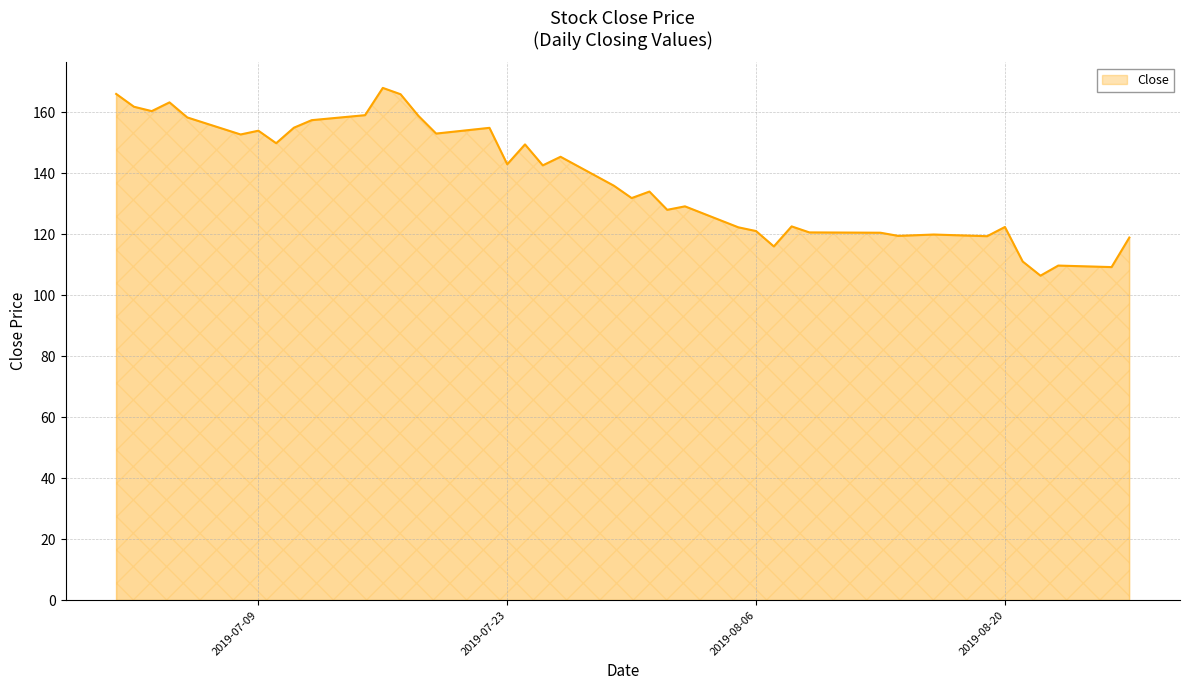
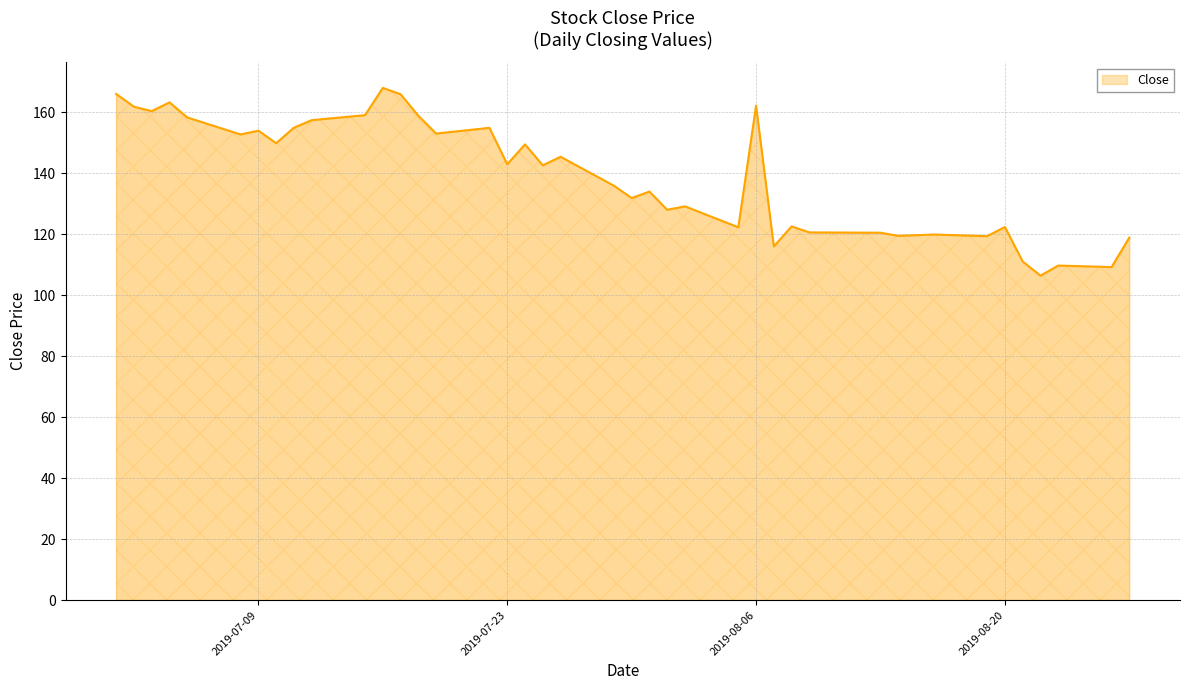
2019-08-06: 121 -> 162
